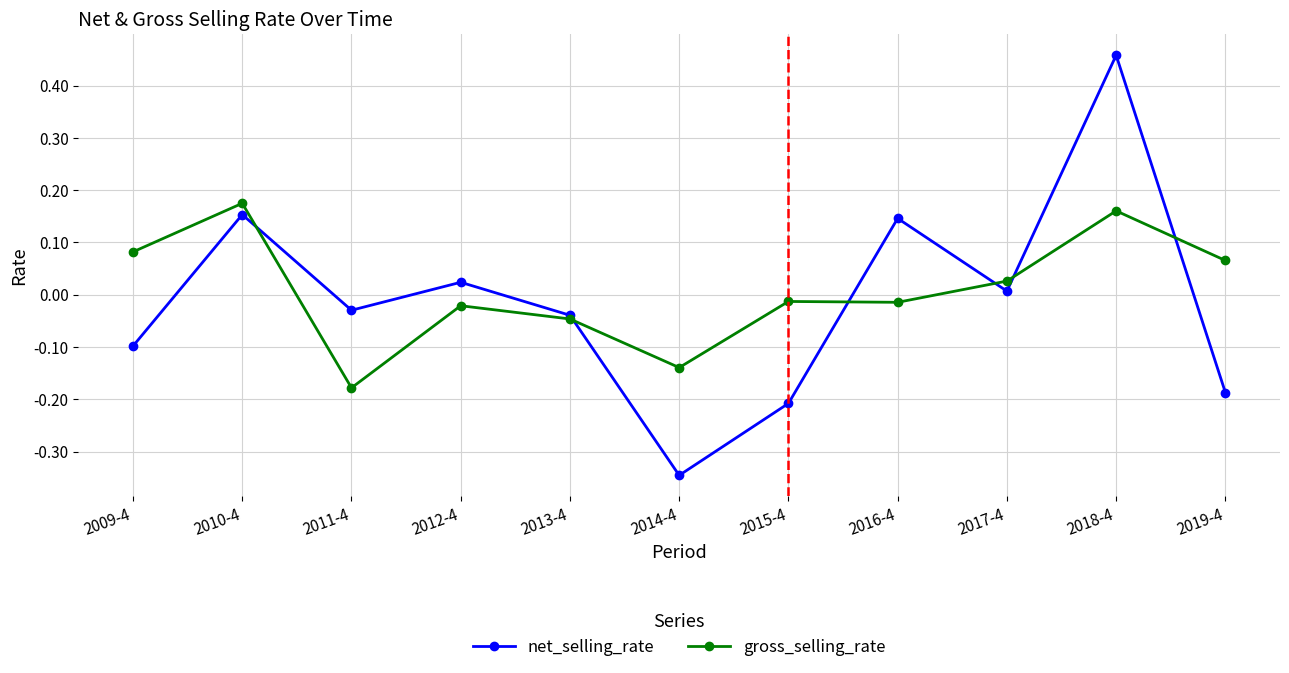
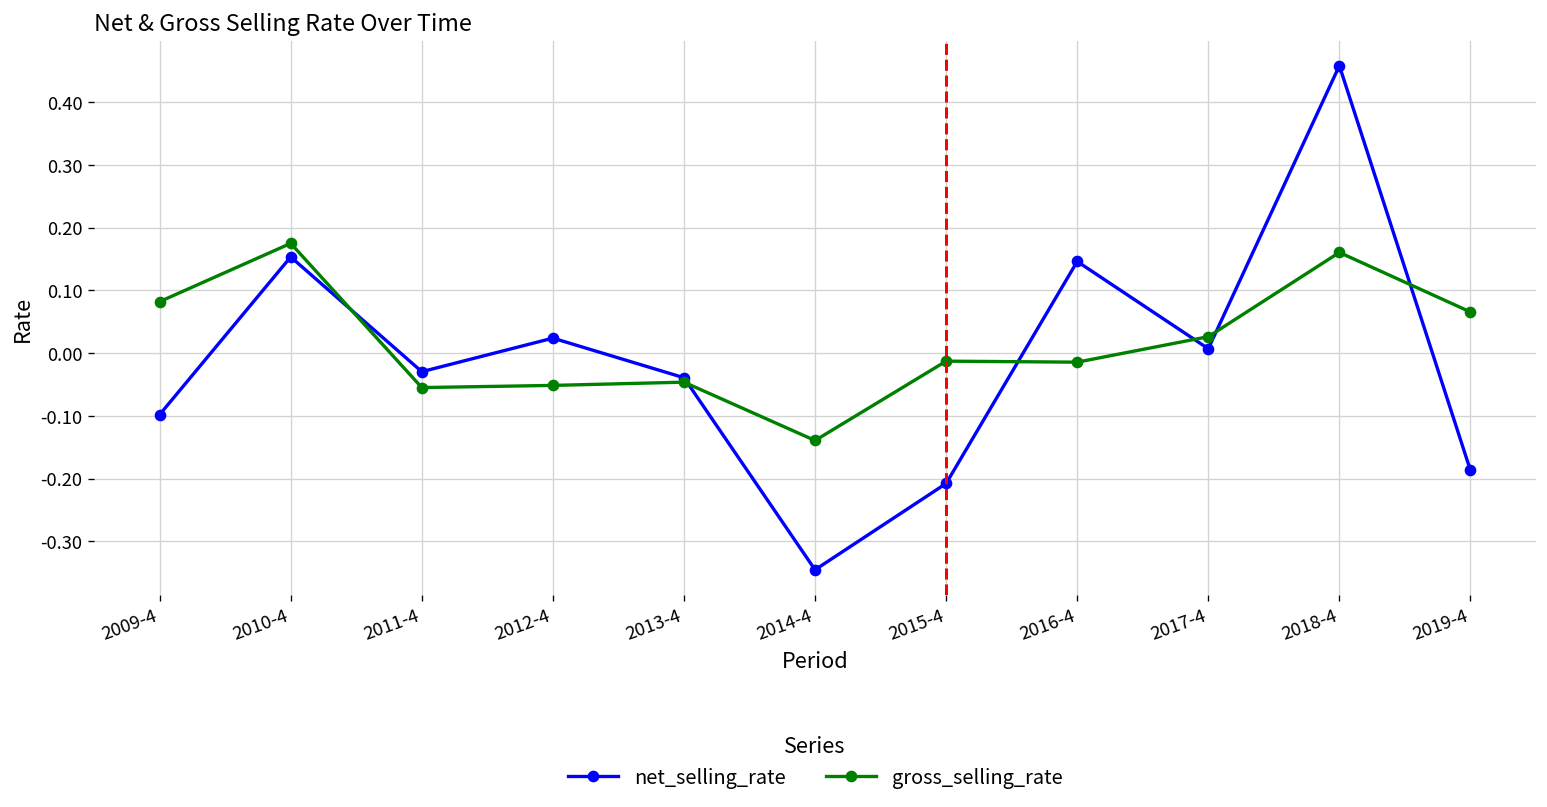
gross_selling_rate, 2011-4: -0.18 -> -0.05
gross_selling_rate, 2012-4: -0.02 -> -0.05
